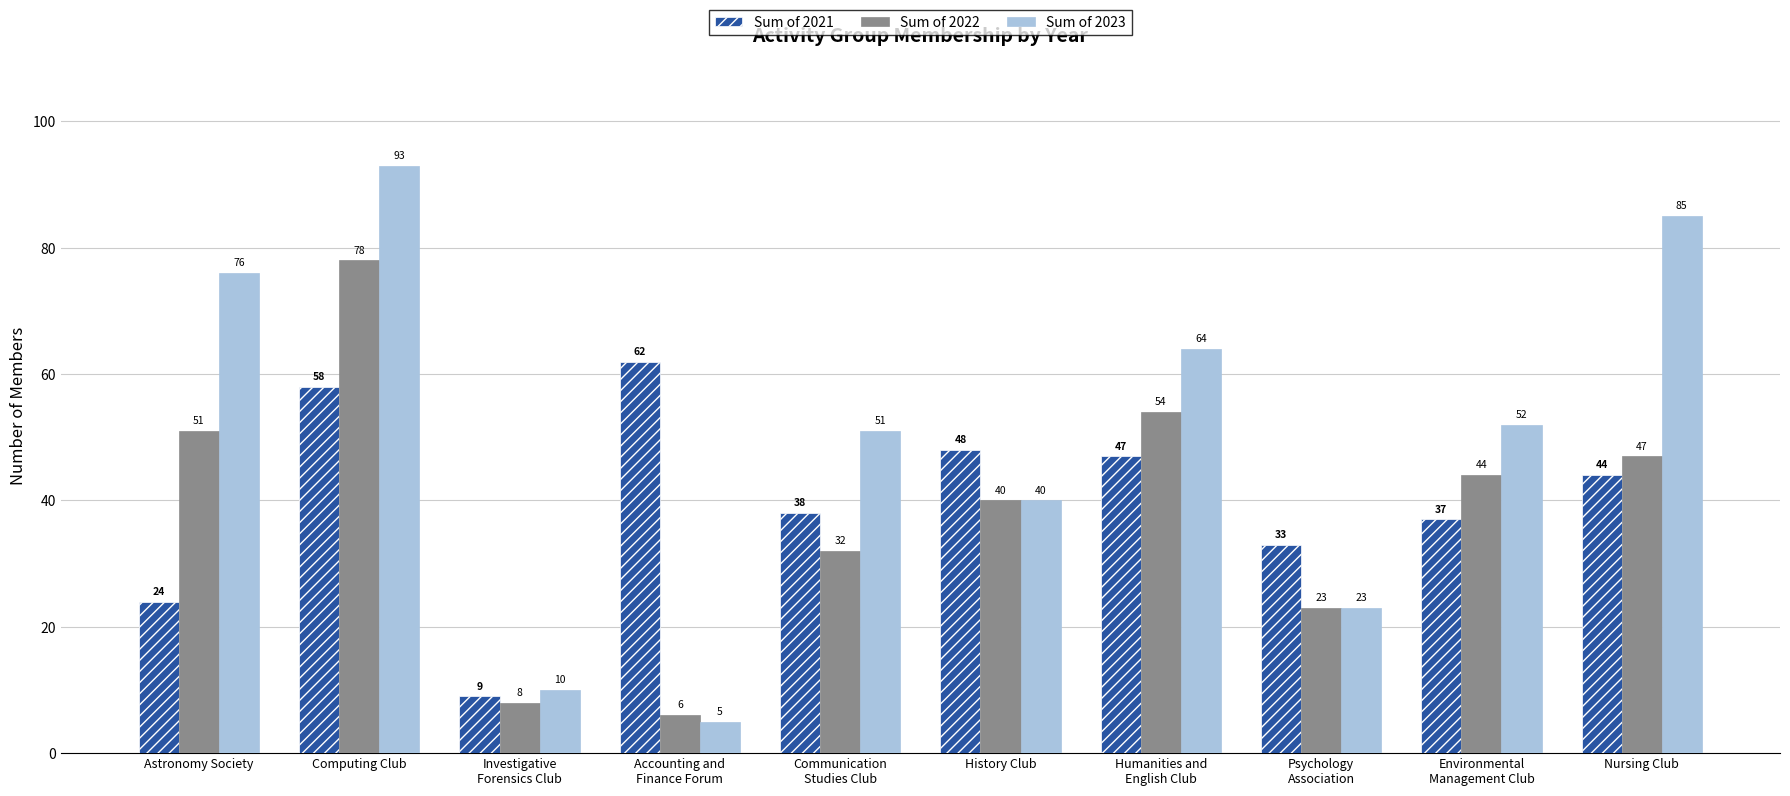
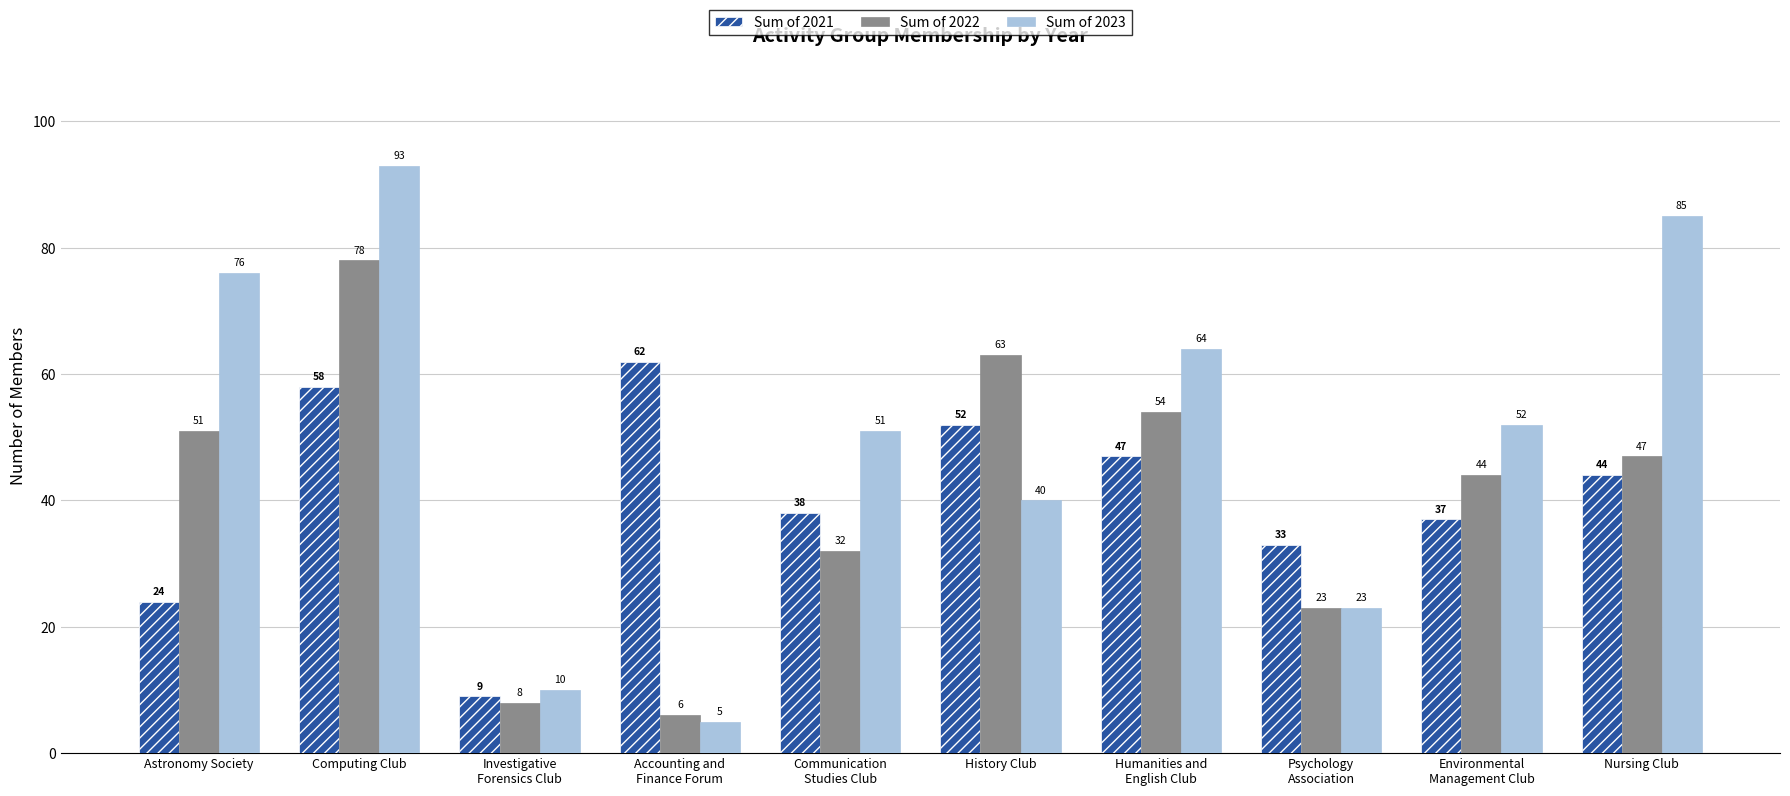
Sum of 2021, History Club: 48 -> 52
Sum of 2022, History Club: 40 -> 63
